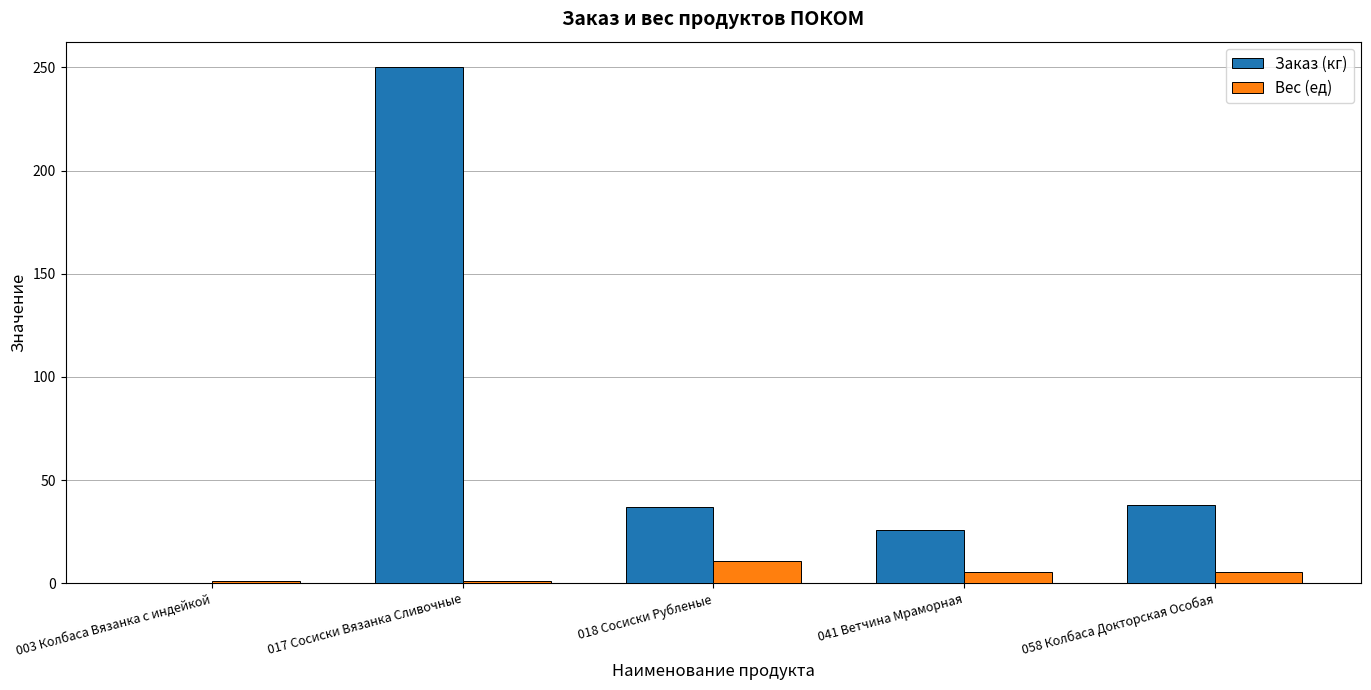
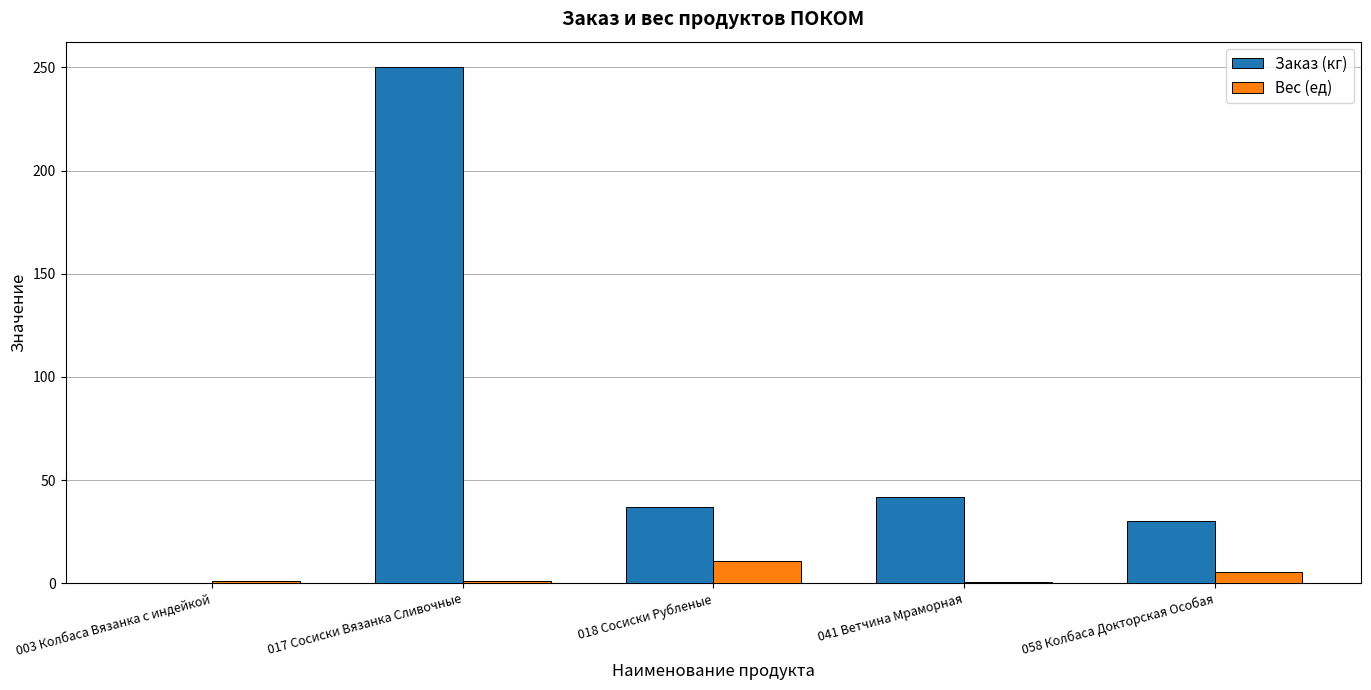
Заказ (кг), 041 Ветчина Мраморная: 26 -> 42
Вес (ед), 041 Ветчина Мраморная: 5 -> 0
Заказ (кг), 058 Колбаса Докторская Особая: 38 -> 30
